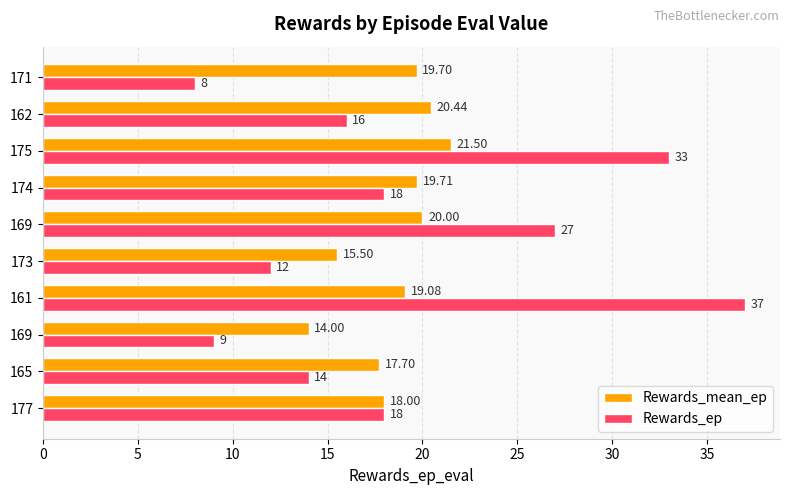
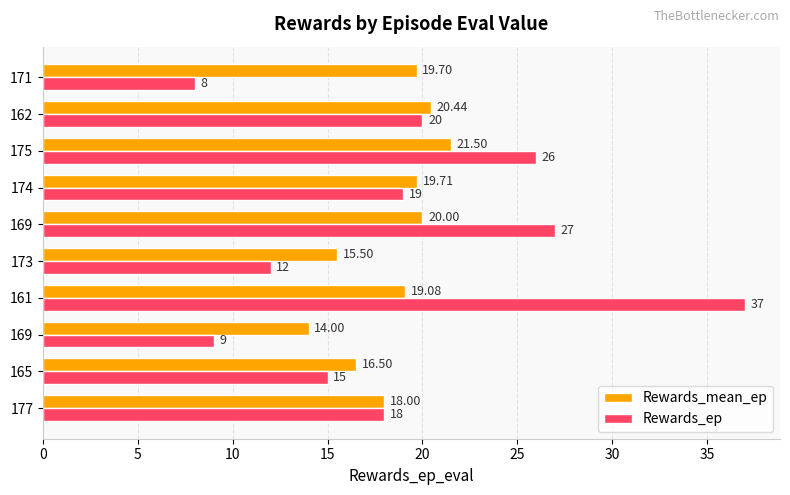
Rewards_ep, 162: 16 -> 20
Rewards_ep, 175: 33 -> 26
Rewards_ep, 174: 18 -> 19
Rewards_mean_ep, 165: 17.70 -> 16.50
Rewards_ep, 165: 14 -> 15
